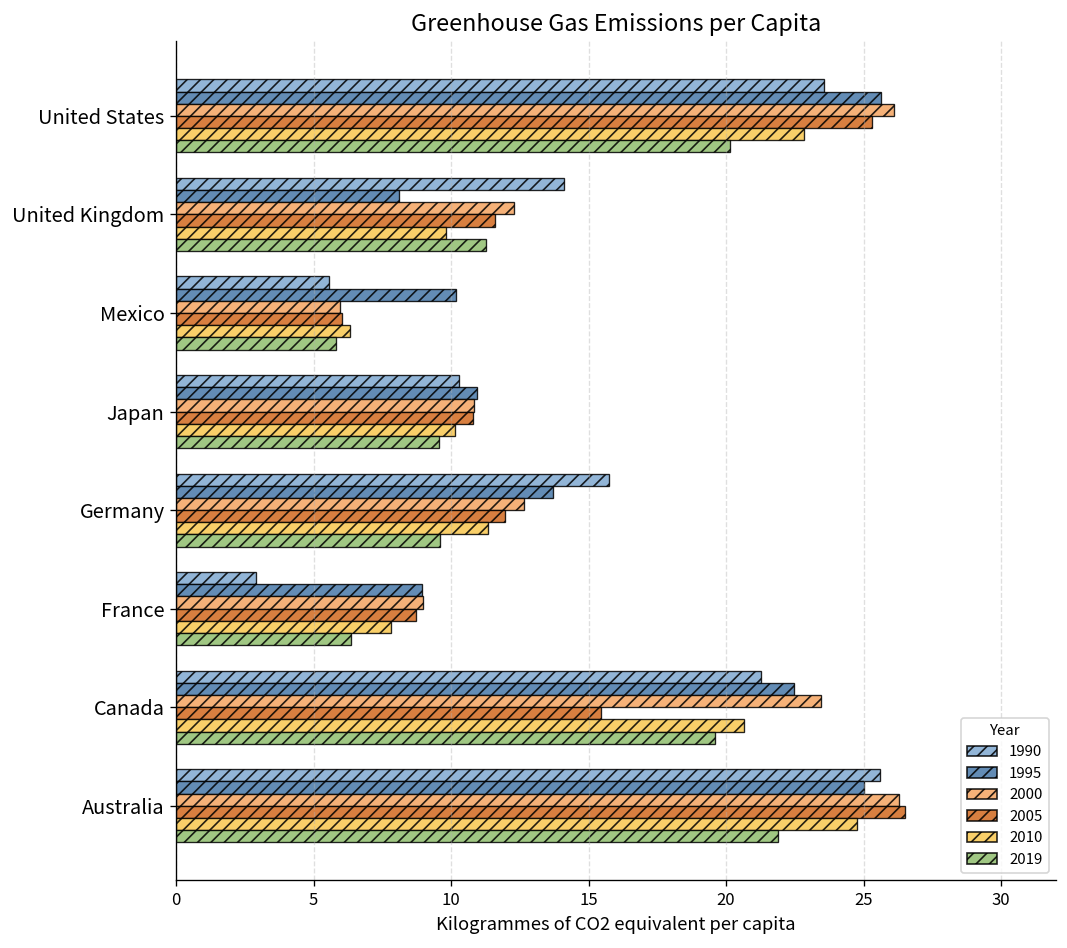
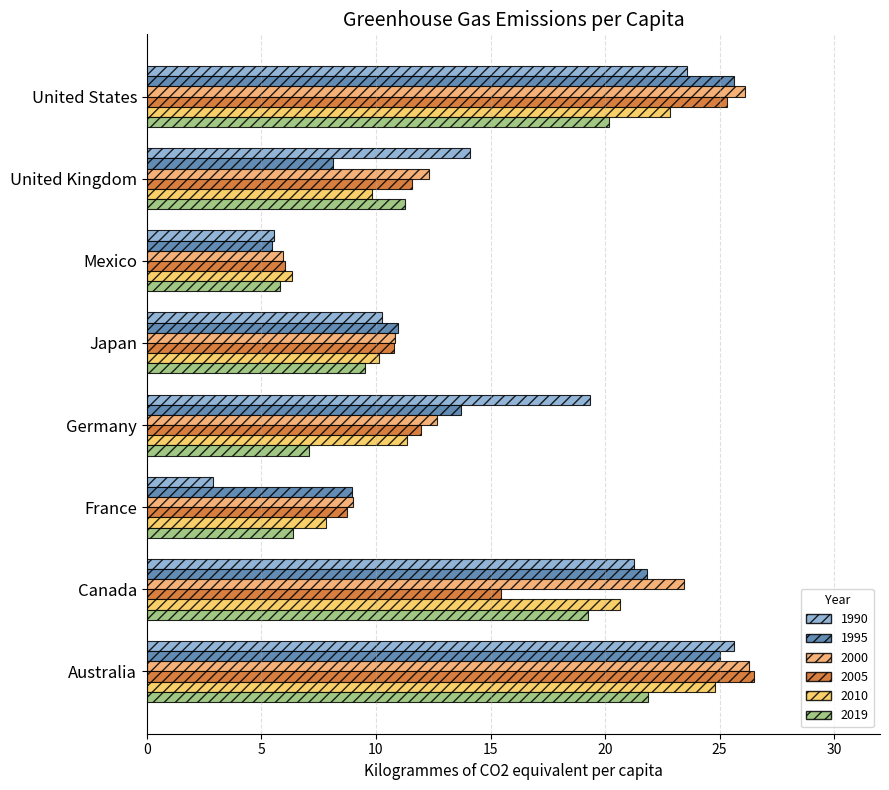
1995, Mexico: 10.2 -> 5.5
1990, Germany: 15.7 -> 19.4
2019, Germany: 9.6 -> 7.1
1995, Canada: 22.5 -> 21.8
2019, Canada: 19.6 -> 19.2
